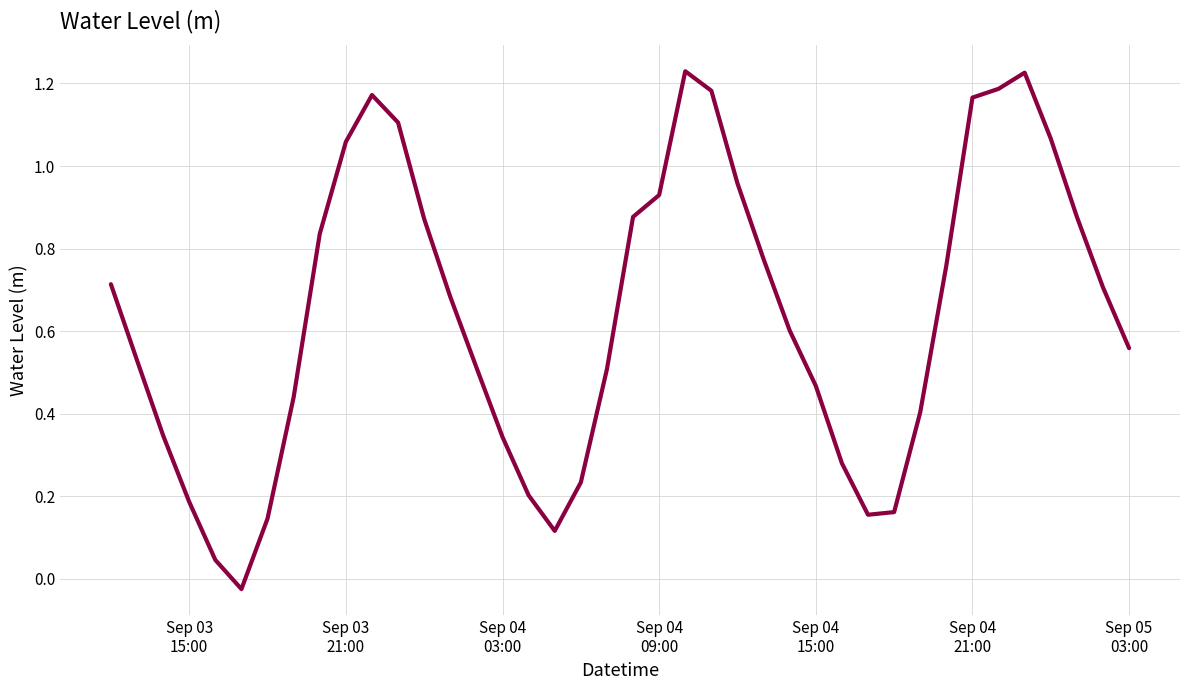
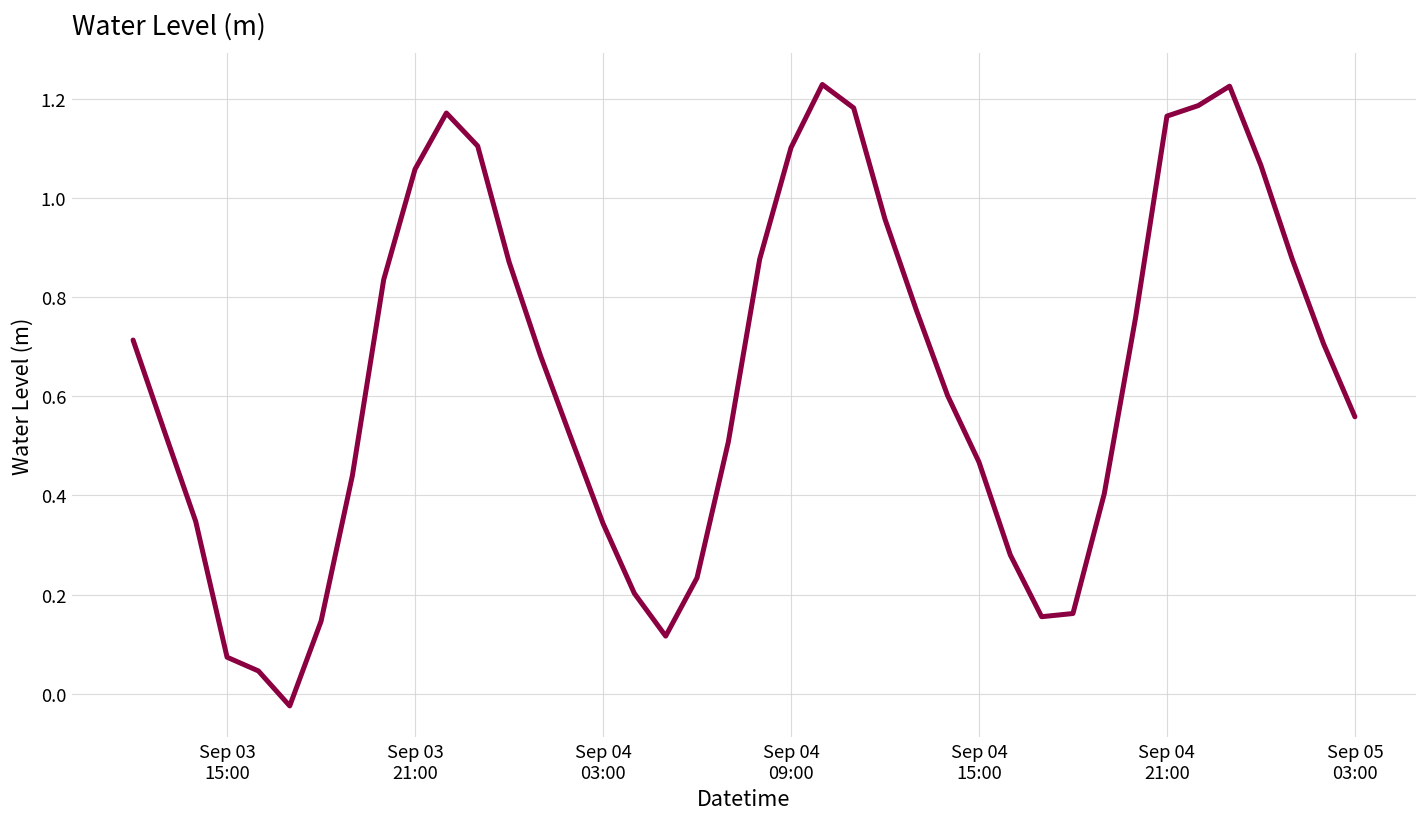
Sep 03 15:00: 0.19 -> 0.07
Sep 04 09:00: 0.93 -> 1.10
